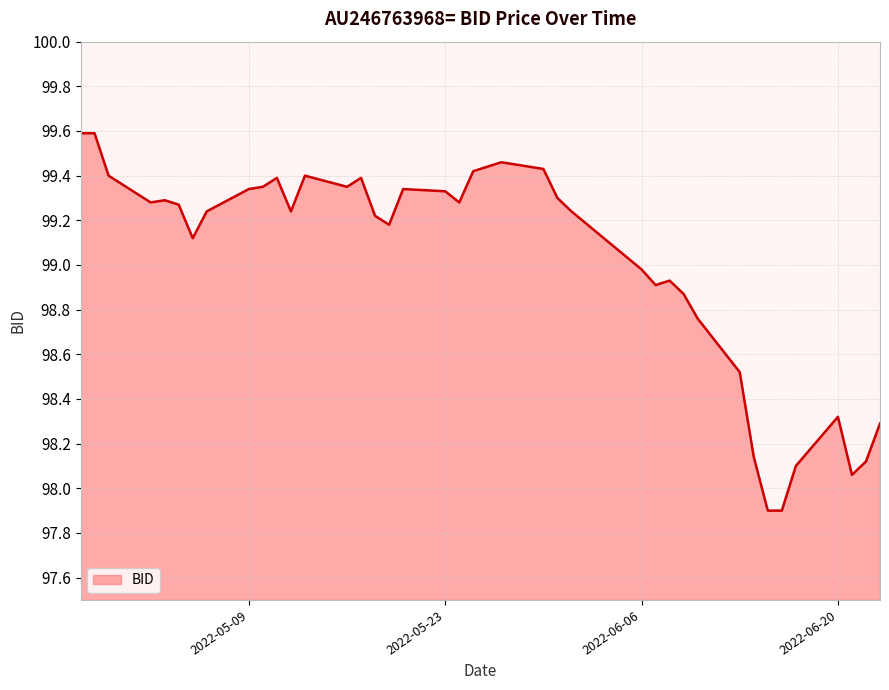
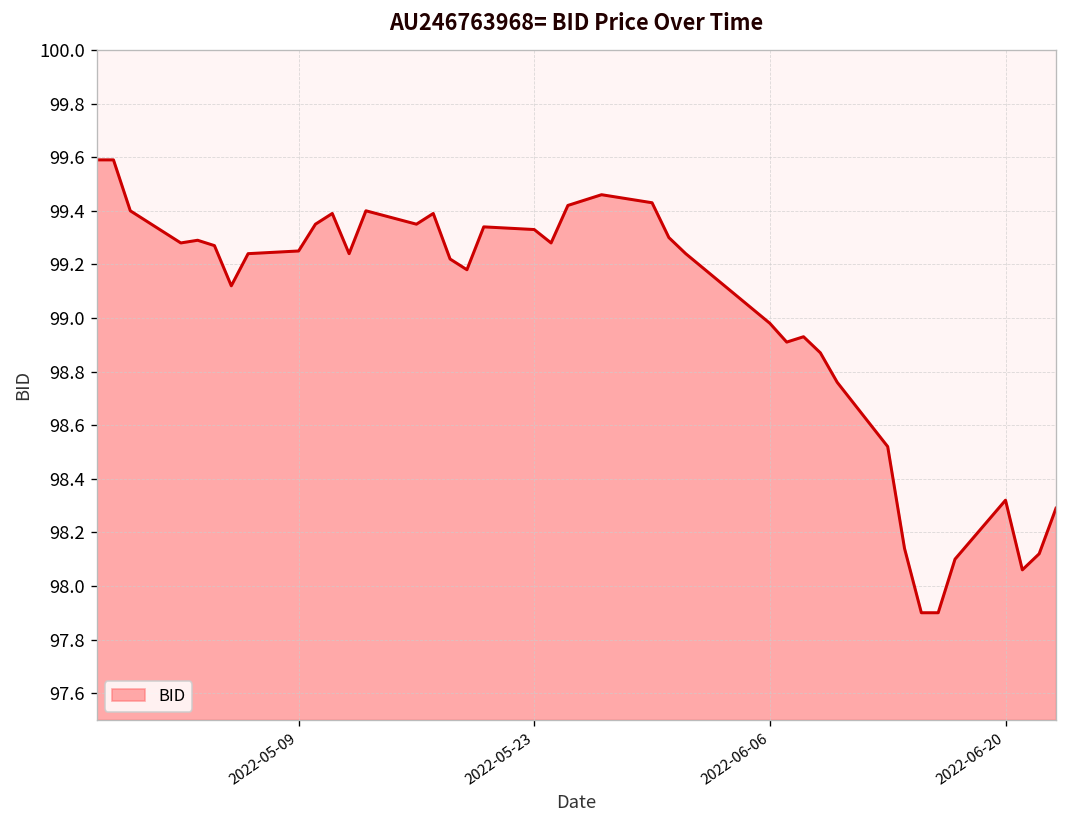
2022-05-09: 99.34 -> 99.25
